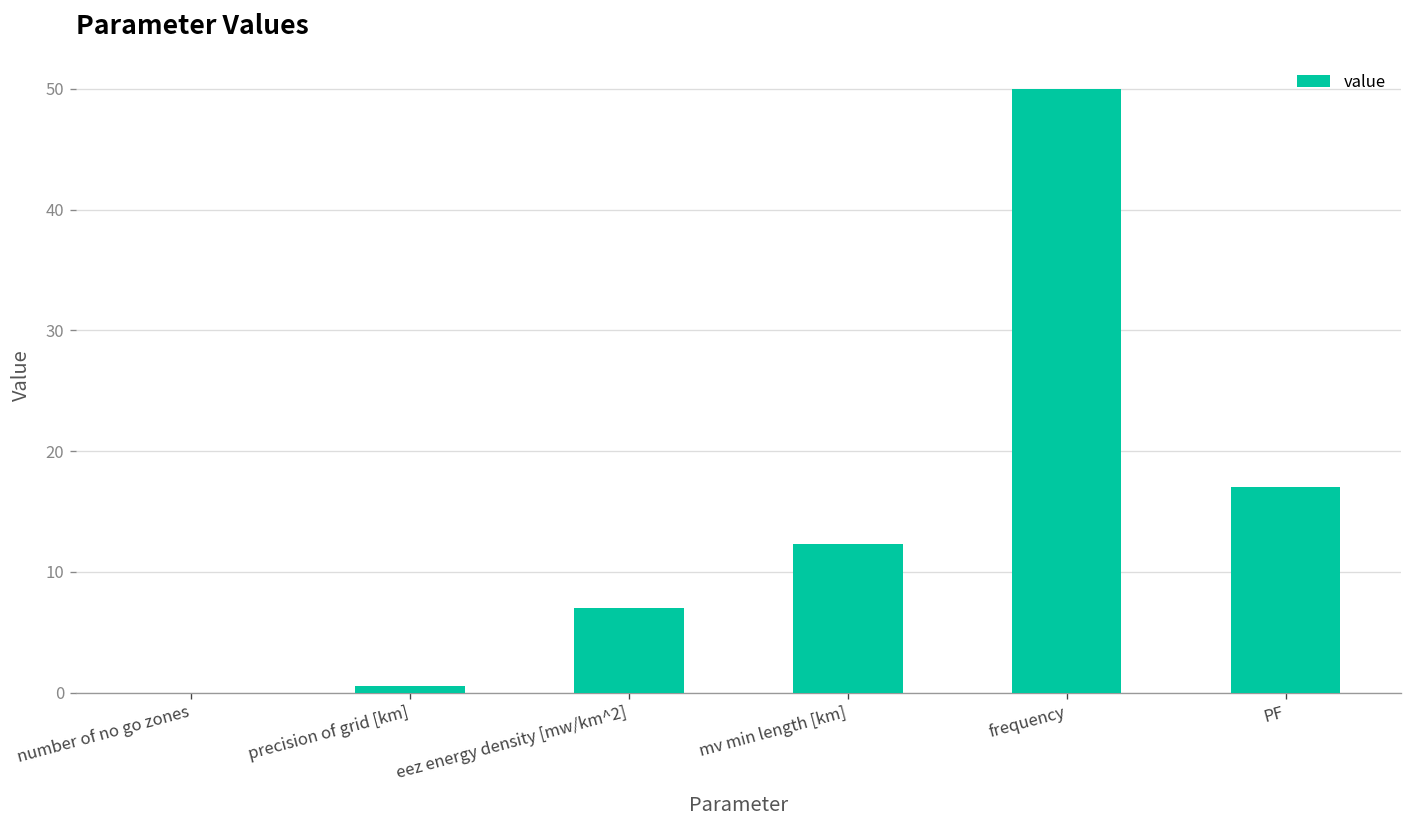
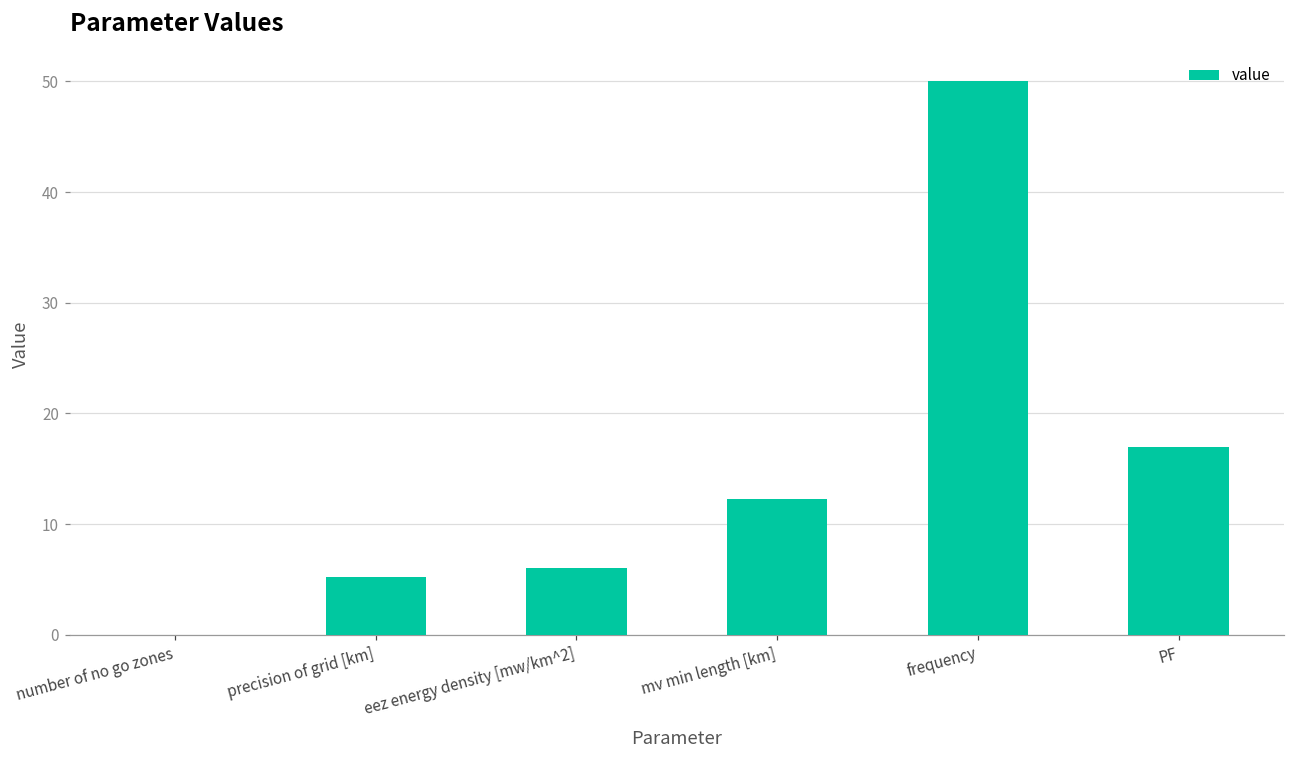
precision of grid [km]: 0.5 -> 5.2
eez energy density [mw/km^2]: 7 -> 6
